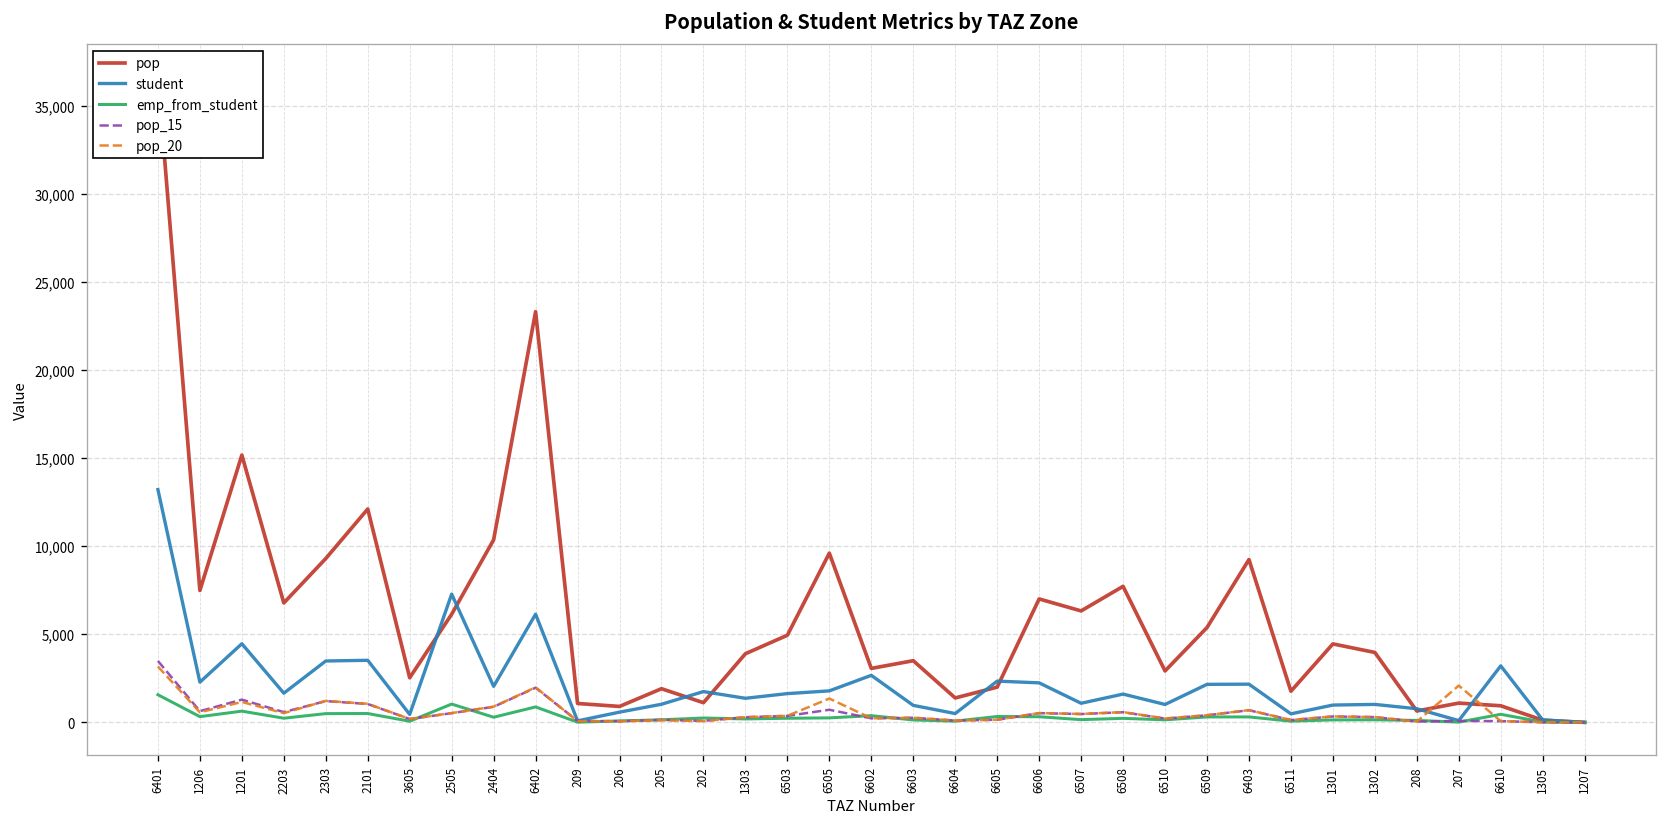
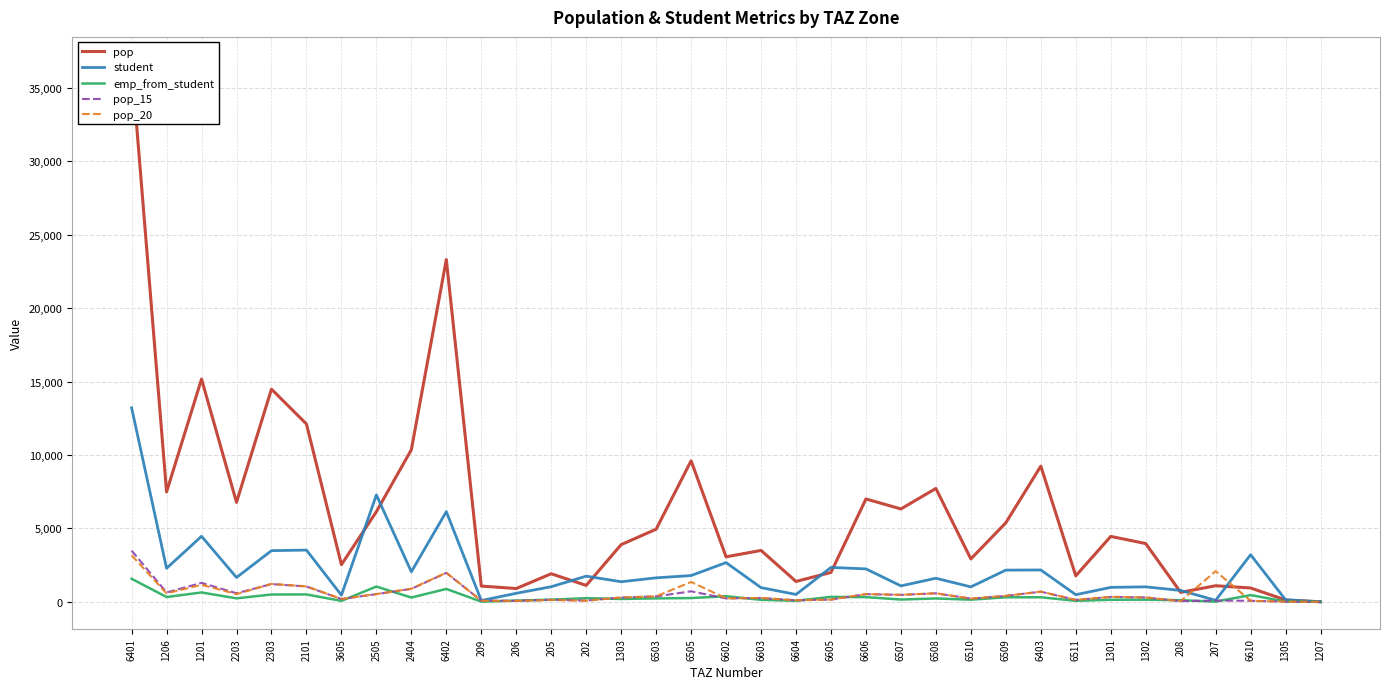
pop, 2303: 9,300 -> 14,500
